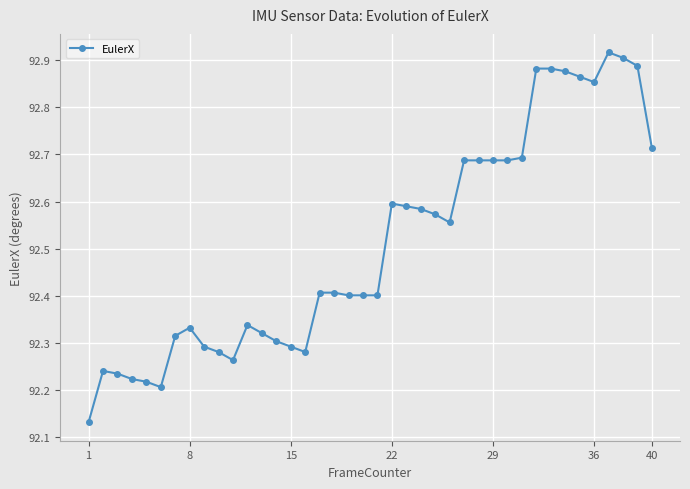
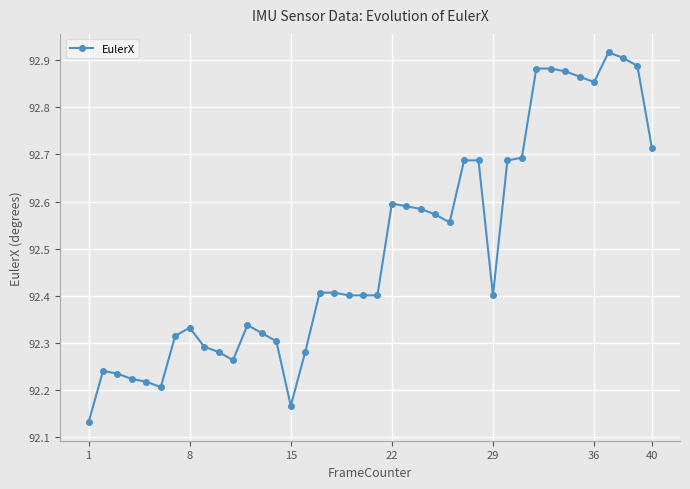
15: 92.29 -> 92.17
29: 92.69 -> 92.40
